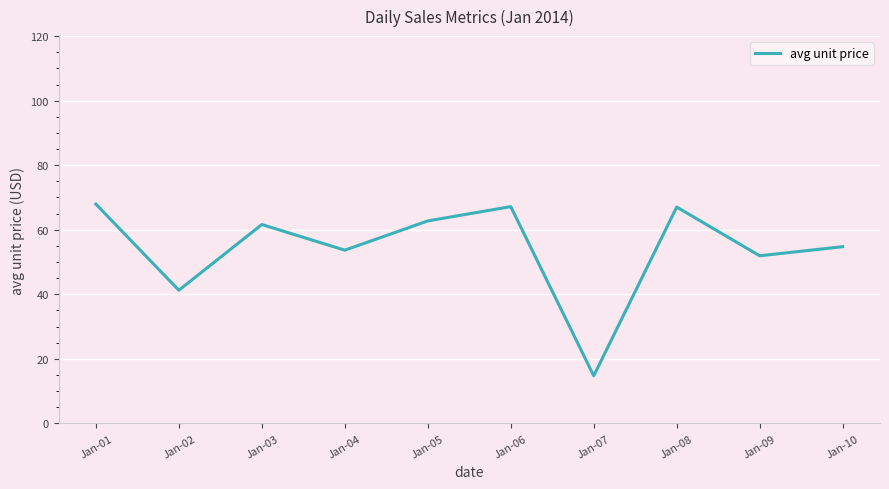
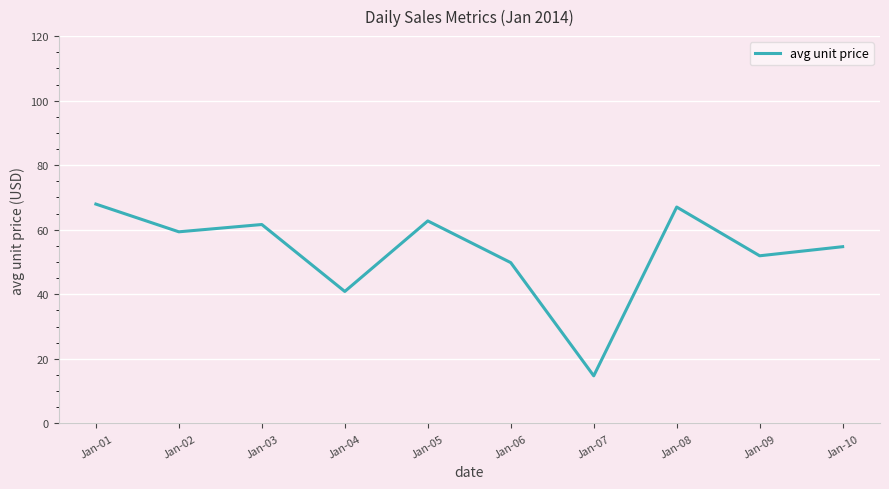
Jan-02: 41 -> 59
Jan-04: 54 -> 41
Jan-06: 67 -> 50
